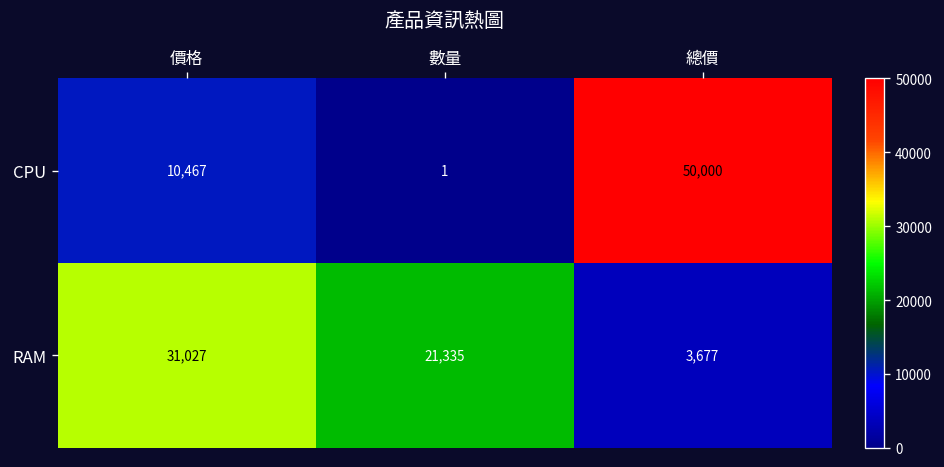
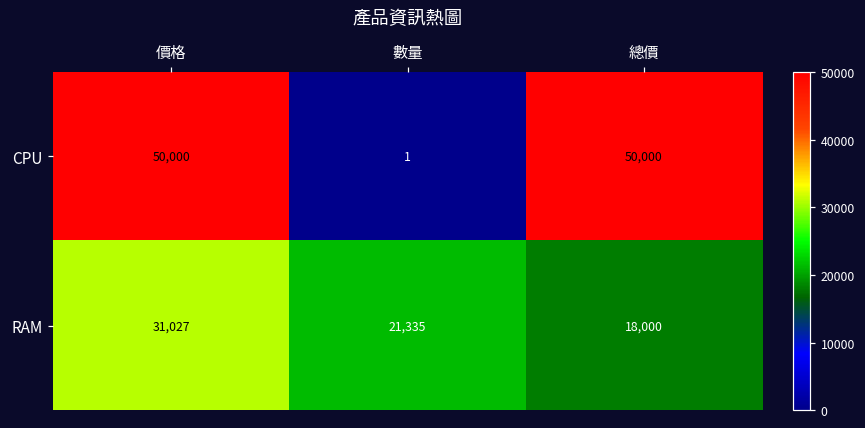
CPU, 價格: 10,467 -> 50,000
RAM, 總價: 3,677 -> 18,000
